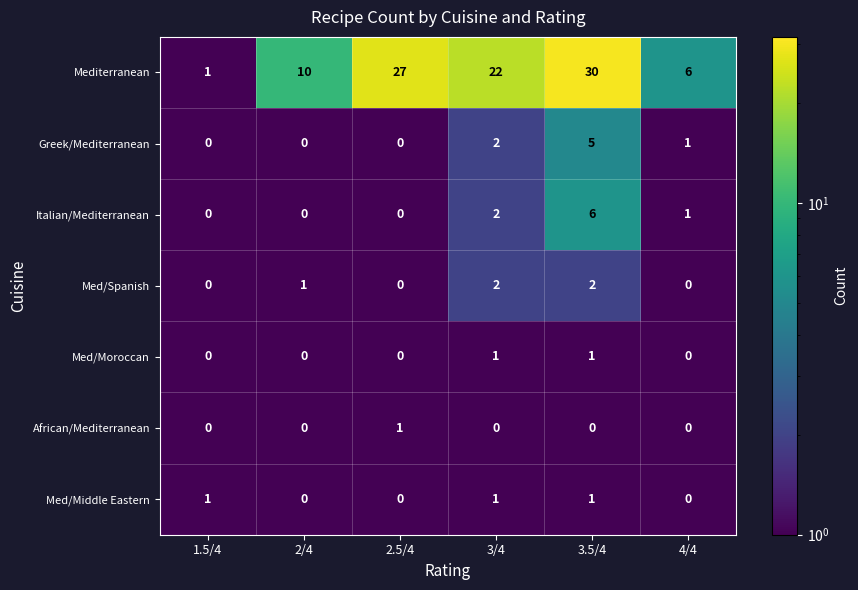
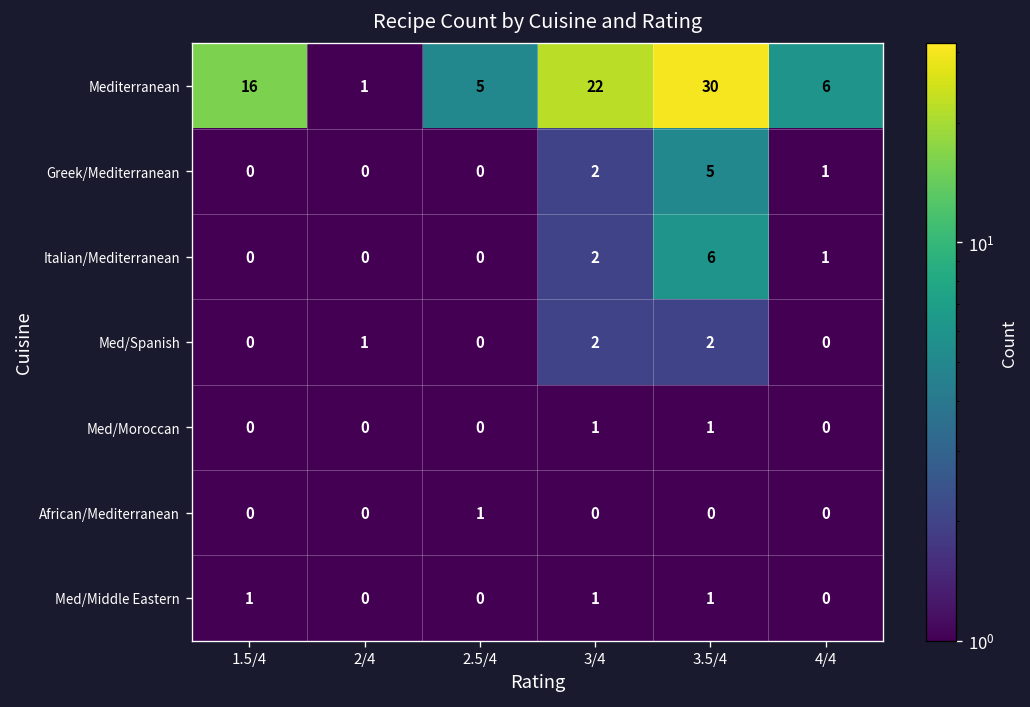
Mediterranean, 1.5/4: 1 -> 16
Mediterranean, 2/4: 10 -> 1
Mediterranean, 2.5/4: 27 -> 5
